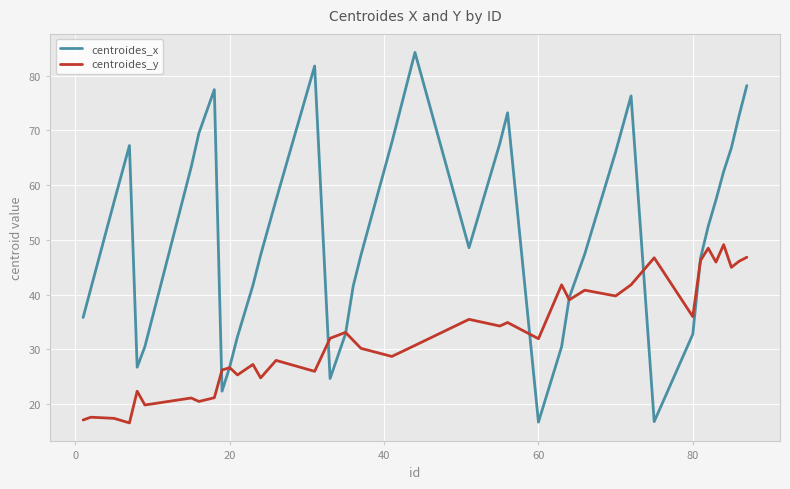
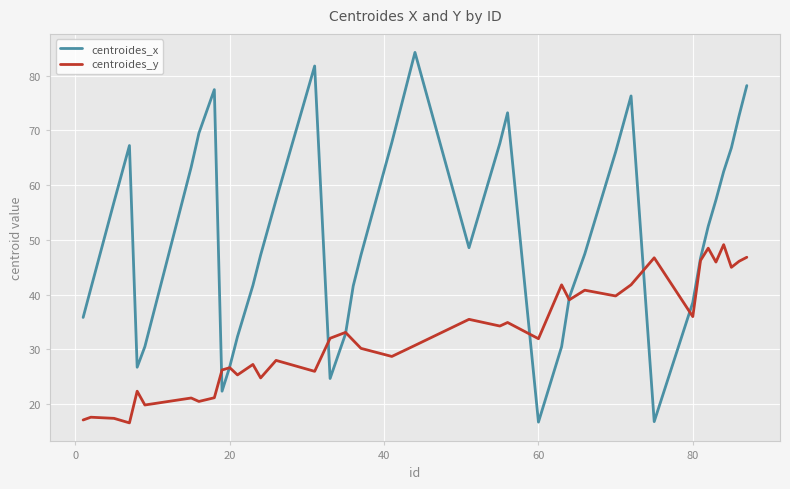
centroides_x, 80: 33 -> 39
